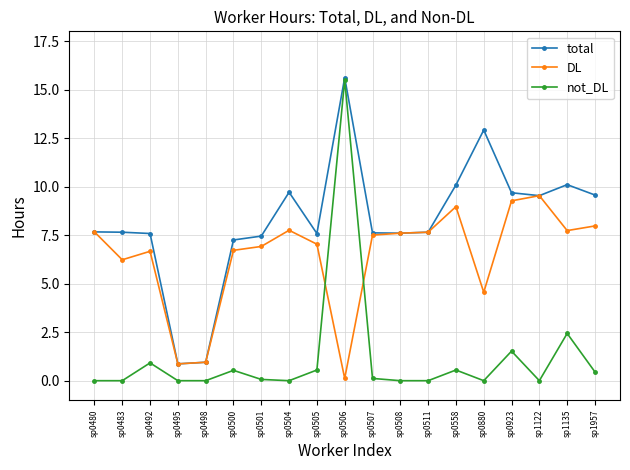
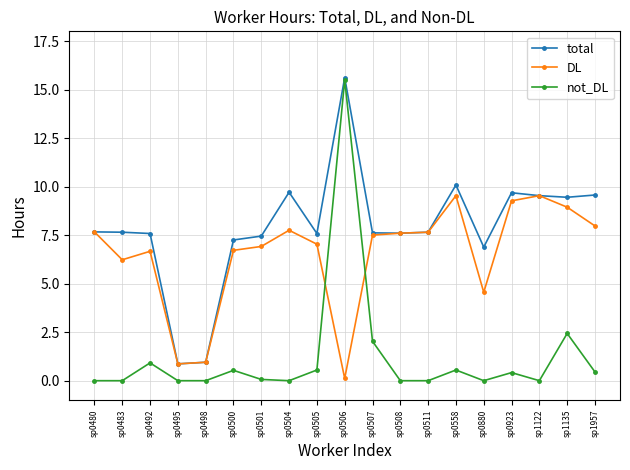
not_DL, sp0507: 0.1 -> 2.0
DL, sp0558: 9.0 -> 9.5
total, sp0880: 12.9 -> 6.9
not_DL, sp0923: 1.5 -> 0.4
total, sp1135: 10.1 -> 9.5
DL, sp1135: 7.7 -> 8.9
